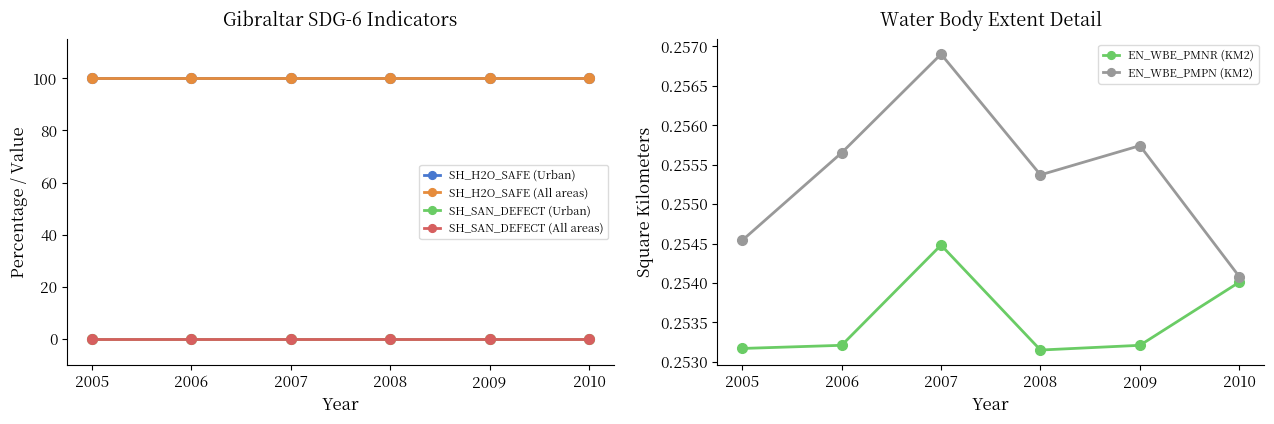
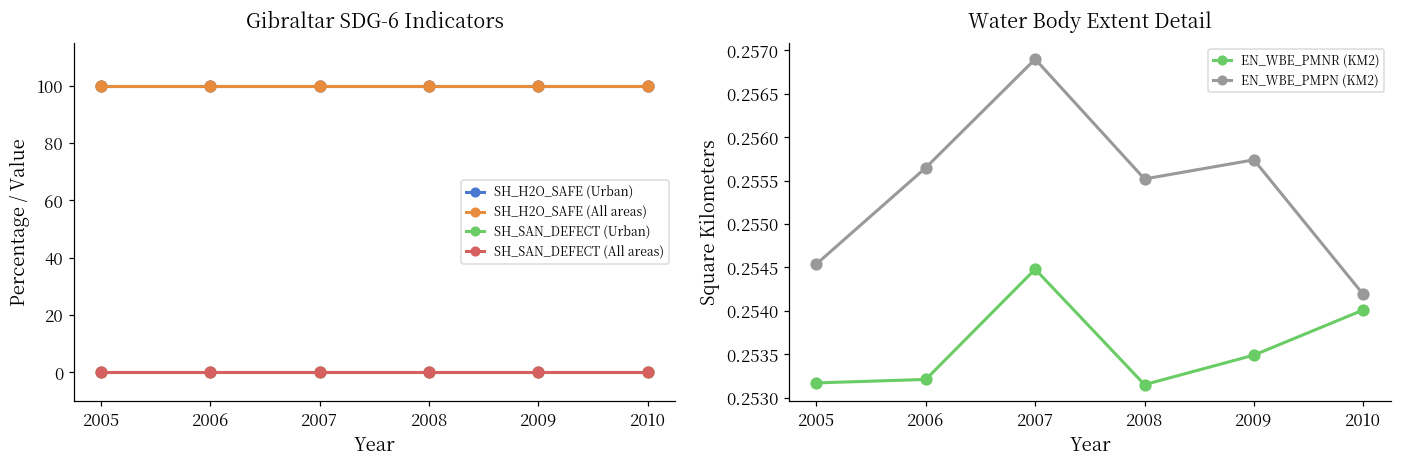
Water Body Extent Detail, EN_WBE_PMPN (KM2), 2008: 0.2554 -> 0.2555
Water Body Extent Detail, EN_WBE_PMNR (KM2), 2009: 0.2532 -> 0.2535
Water Body Extent Detail, EN_WBE_PMPN (KM2), 2010: 0.2541 -> 0.2542
